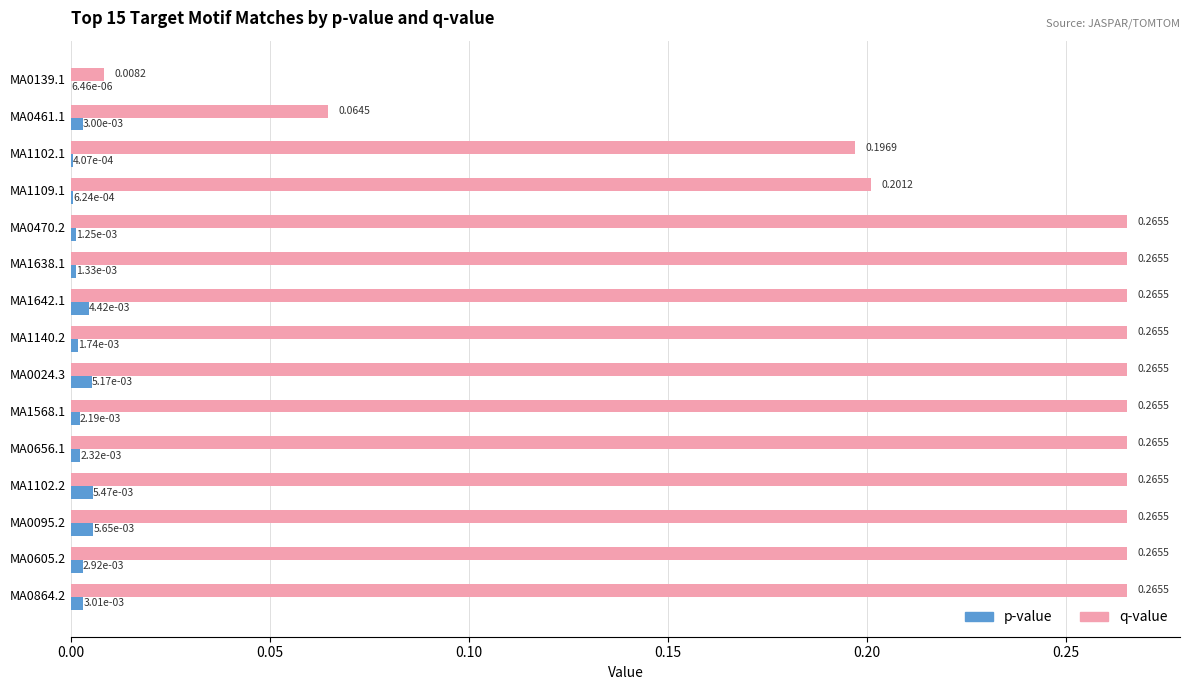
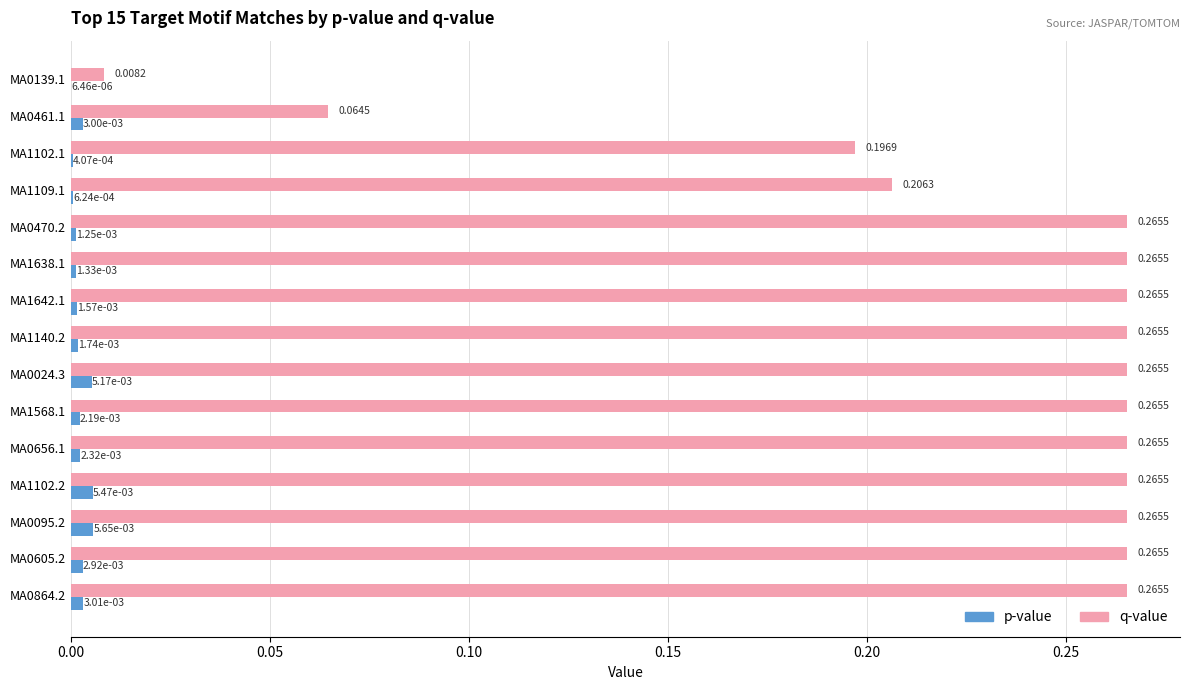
q-value, MA1109.1: 0.2012 -> 0.2063
p-value, MA1642.1: 4.42e-03 -> 1.57e-03
